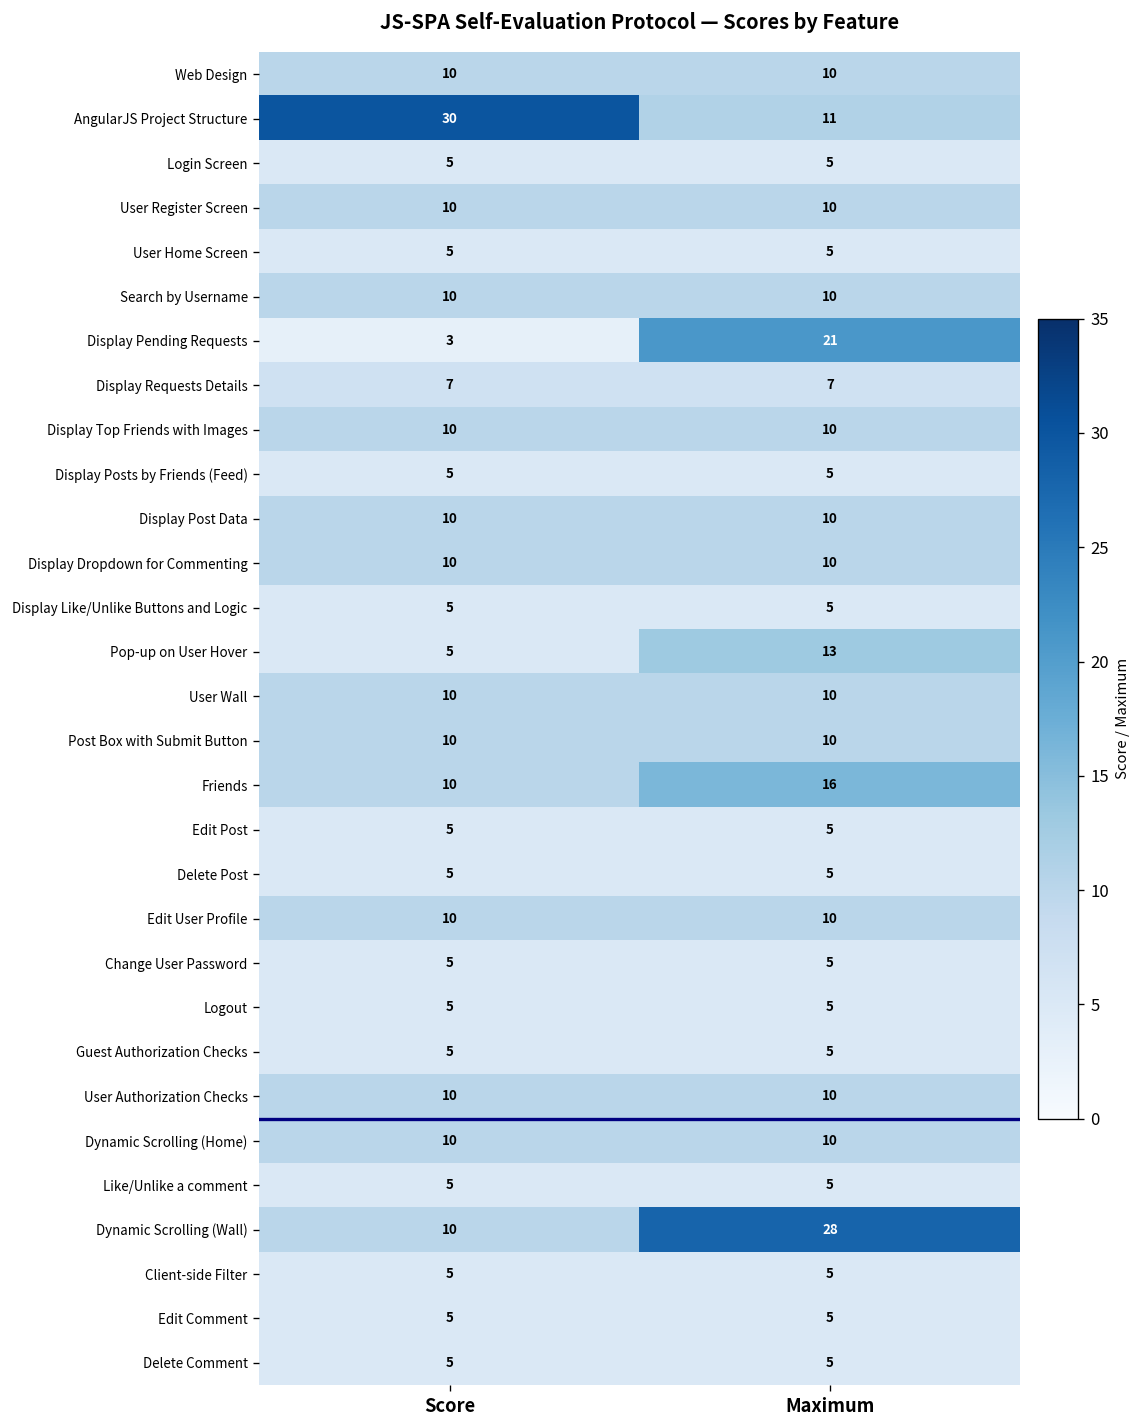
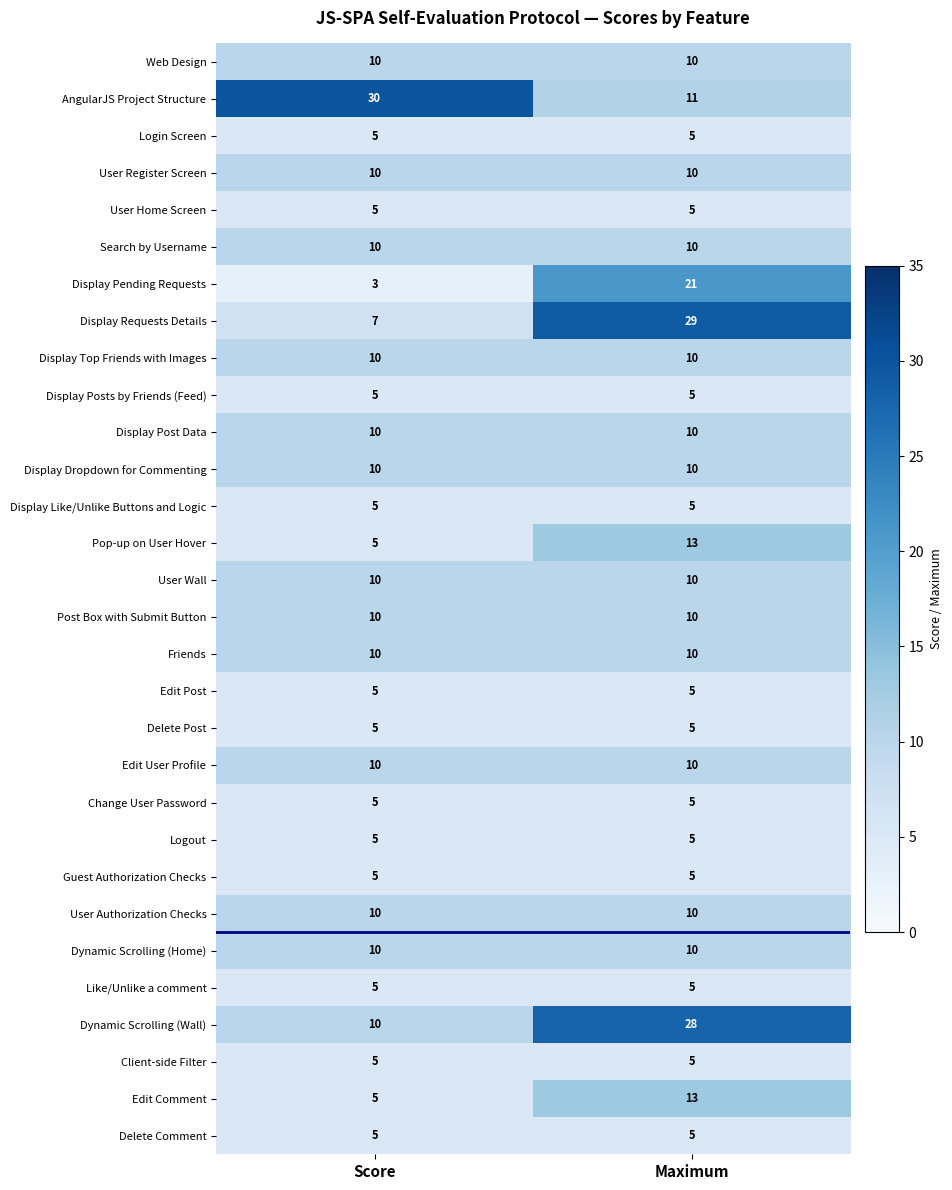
Display Requests Details, Maximum: 7 -> 29
Friends, Maximum: 16 -> 10
Edit Comment, Maximum: 5 -> 13
